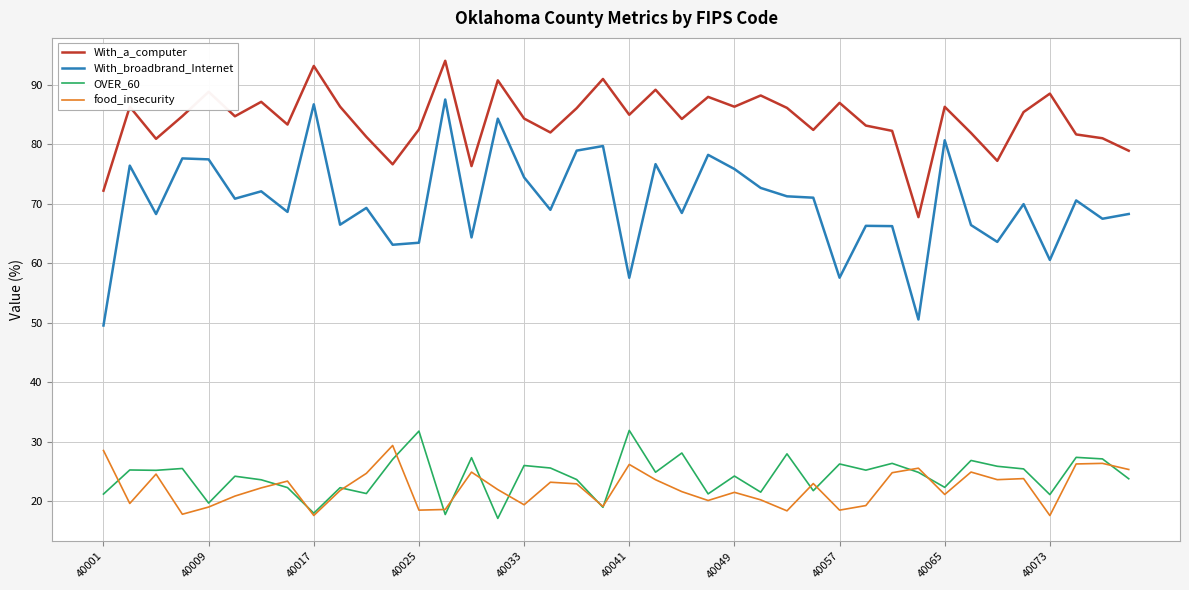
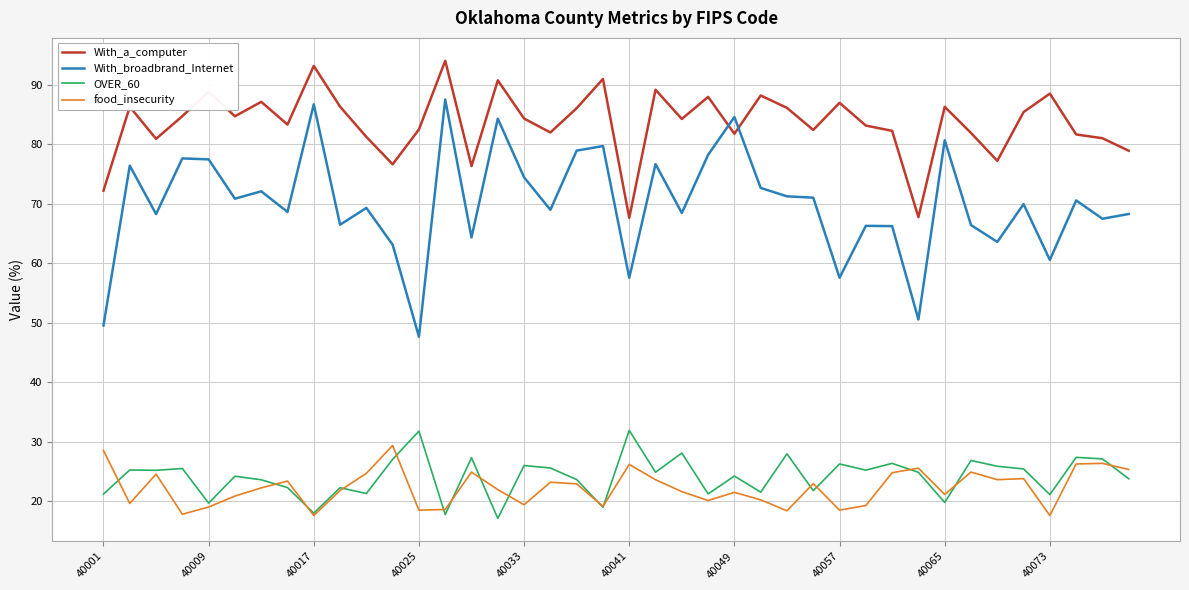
With_broadbrand_Internet, 40025: 63 -> 48
With_a_computer, 40041: 85 -> 68
With_a_computer, 40049: 86 -> 82
With_broadbrand_Internet, 40049: 76 -> 85
OVER_60, 40065: 22 -> 20
